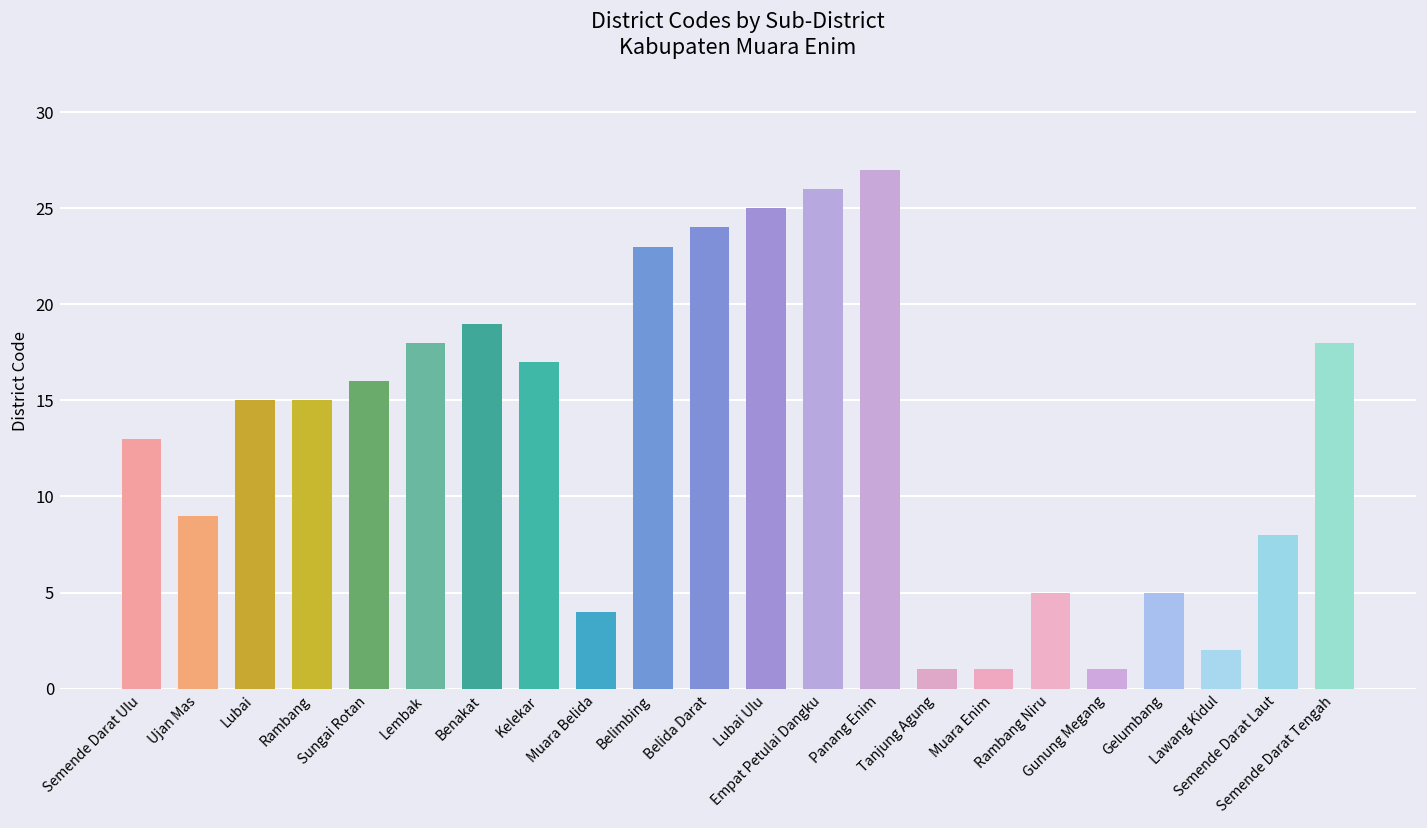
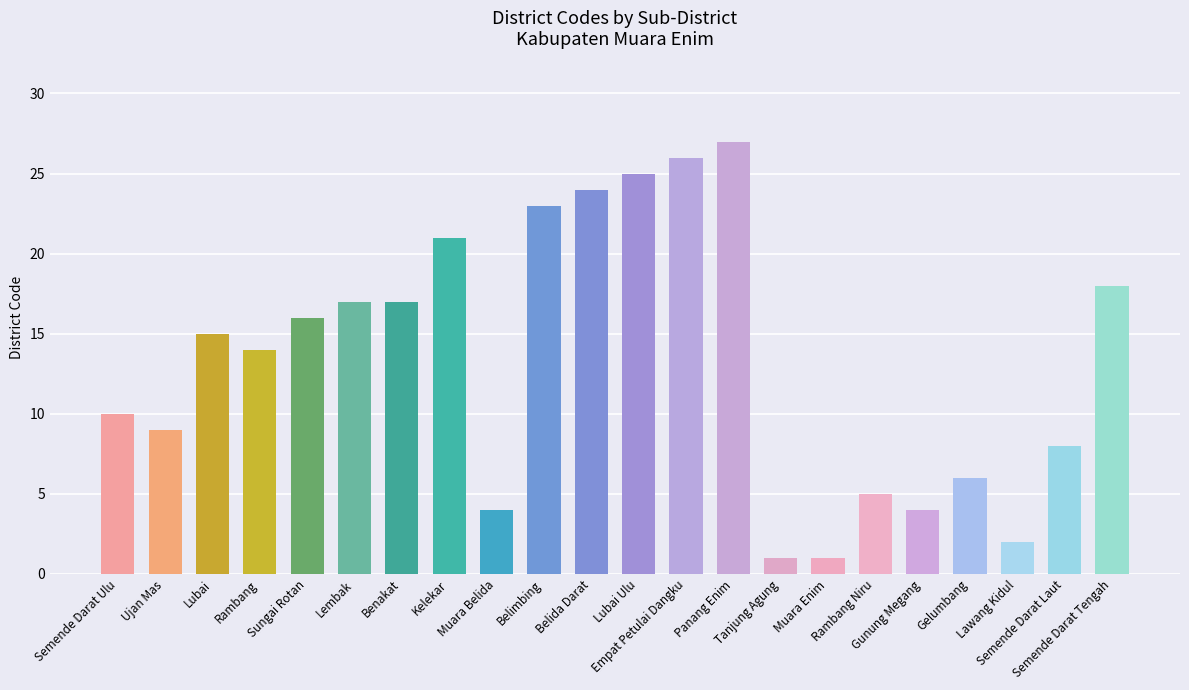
Semende Darat Ulu: 13 -> 10
Rambang: 15 -> 14
Lembak: 18 -> 17
Benakat: 19 -> 17
Kelekar: 17 -> 21
Gunung Megang: 1 -> 4
Gelumbang: 5 -> 6
